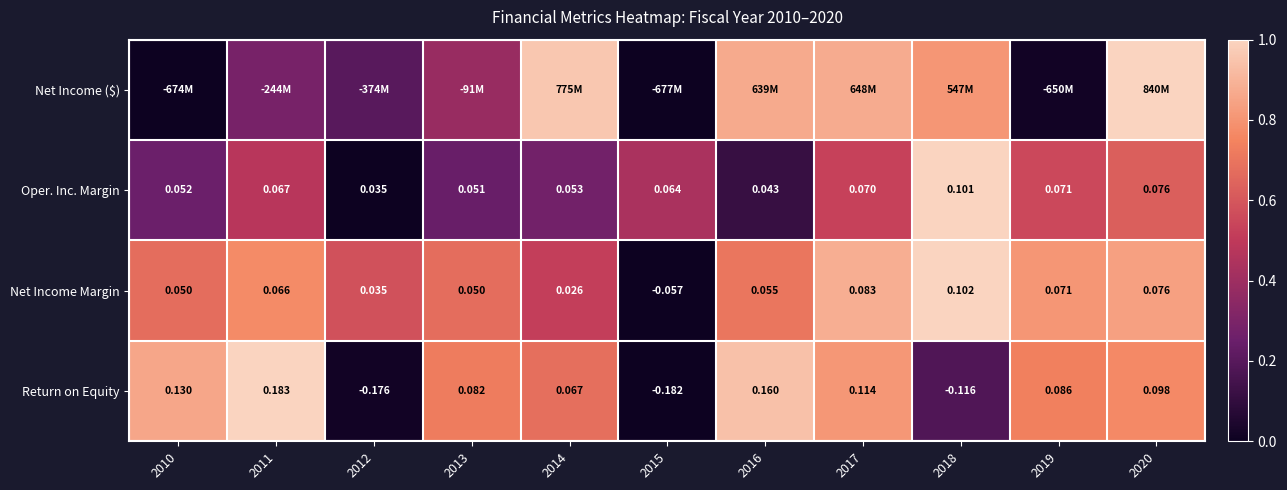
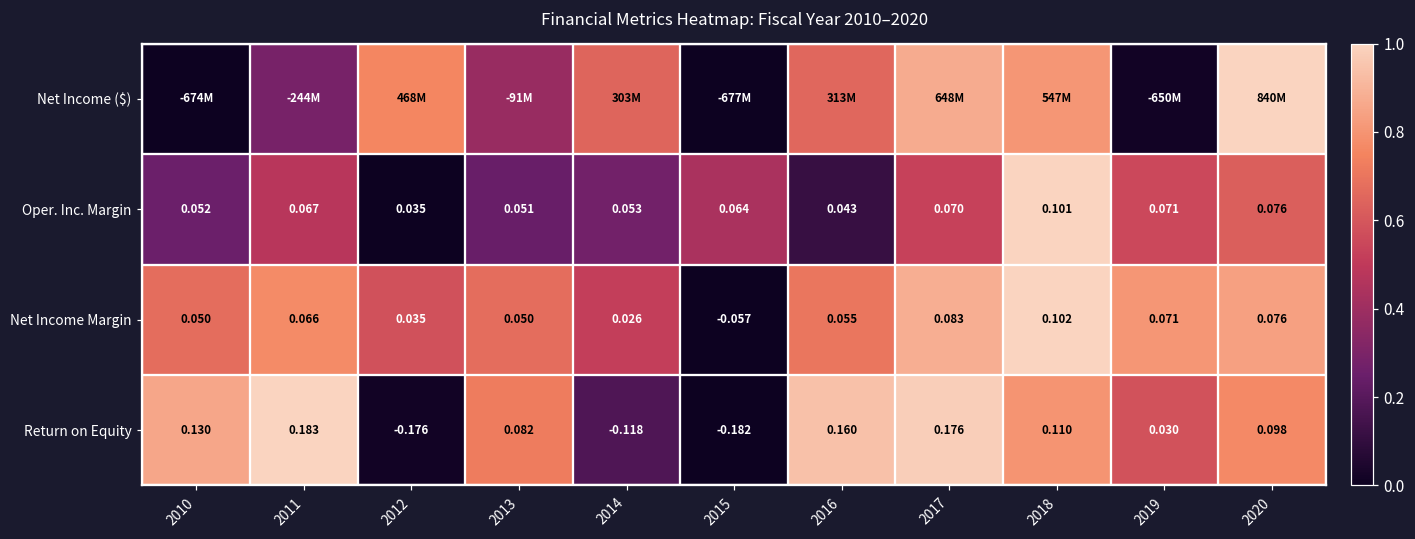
Net Income ($), 2012: -374M -> 468M
Net Income ($), 2014: 775M -> 303M
Net Income ($), 2016: 639M -> 313M
Return on Equity, 2014: 0.067 -> -0.118
Return on Equity, 2017: 0.114 -> 0.176
Return on Equity, 2018: -0.116 -> 0.110
Return on Equity, 2019: 0.086 -> 0.030
